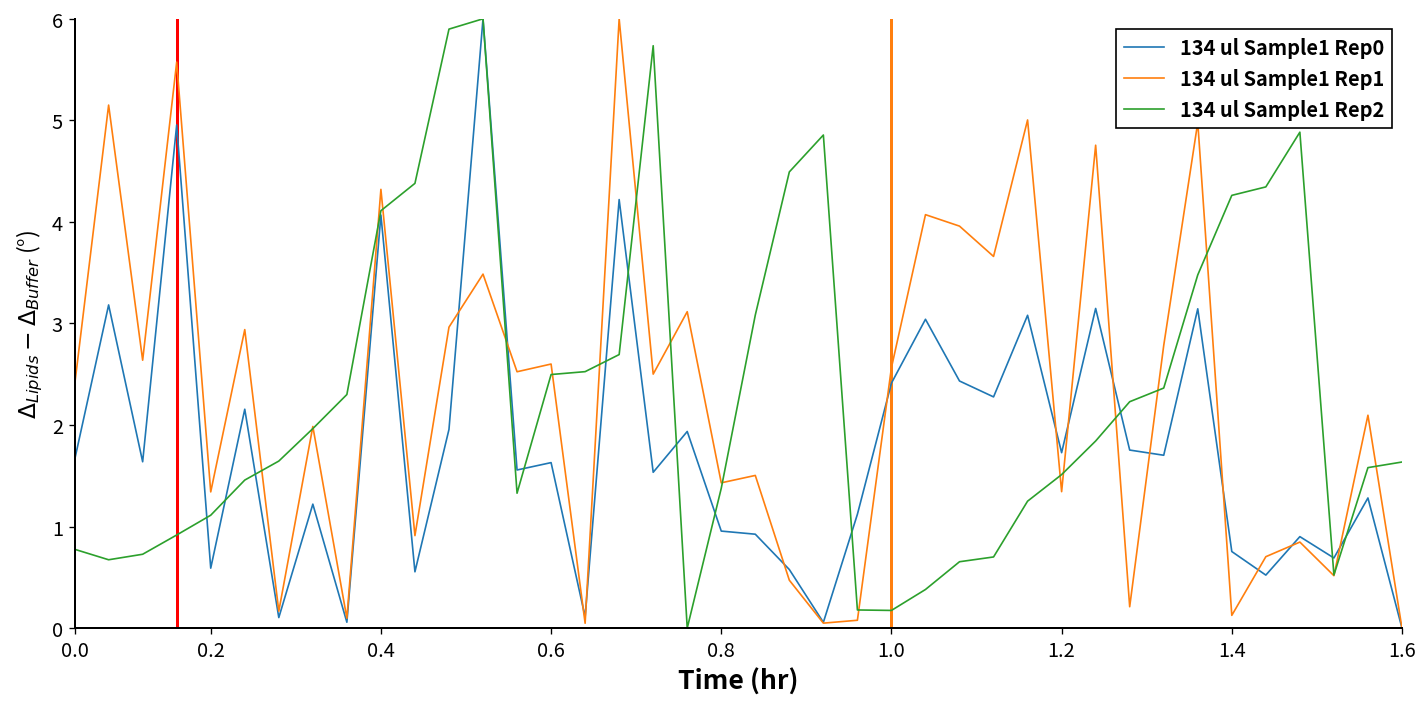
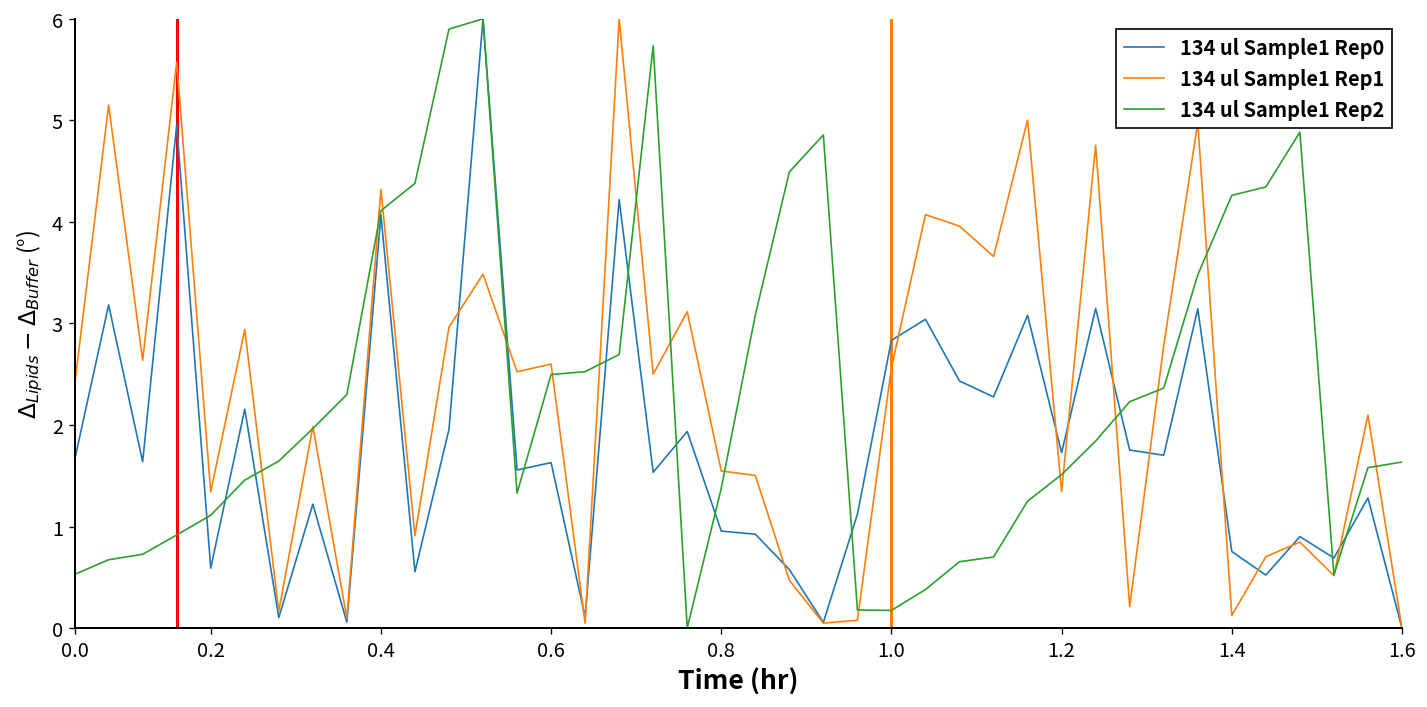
134 ul Sample1 Rep2, 0.0: 0.8 -> 0.5
134 ul Sample1 Rep1, 0.8: 1.4 -> 1.5
134 ul Sample1 Rep0, 1.0: 2.4 -> 2.8
